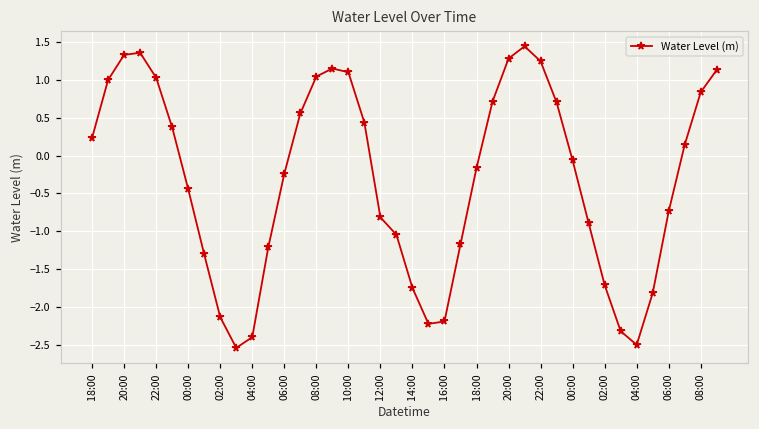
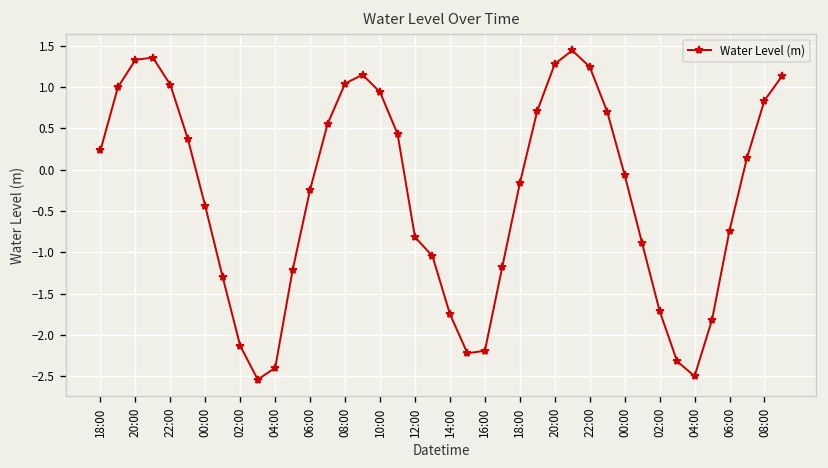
10:00: 1.1 -> 0.9
